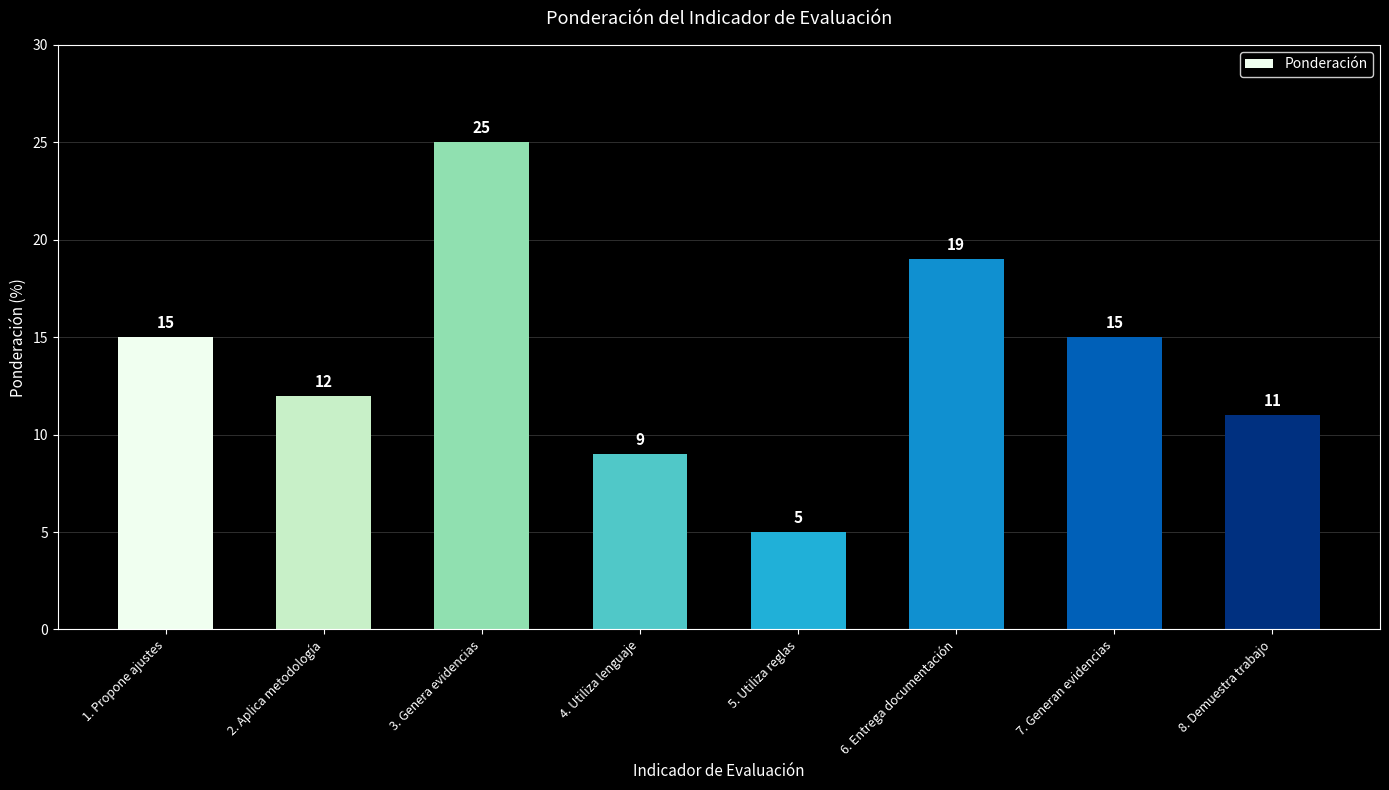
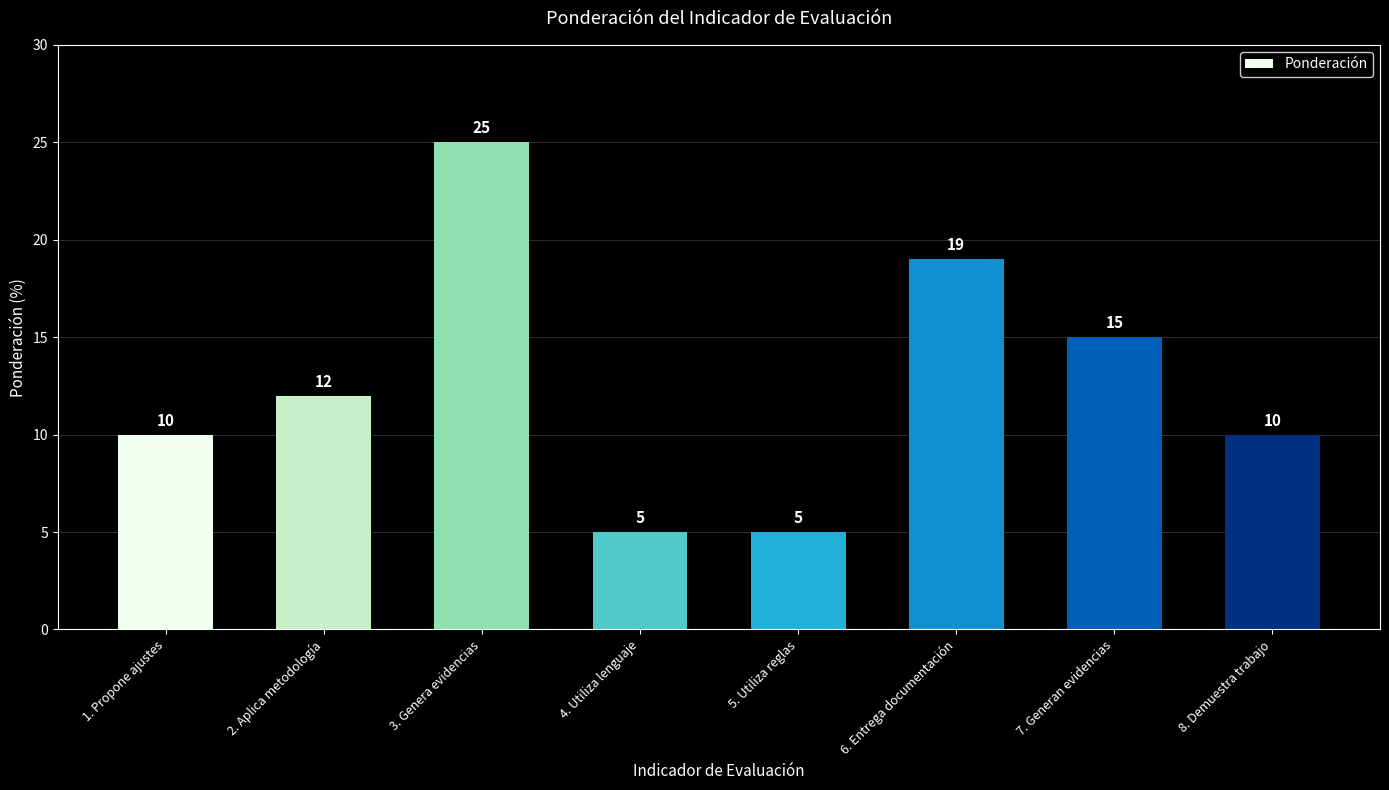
1. Propone ajustes: 15 -> 10
4. Utiliza lenguaje: 9 -> 5
8. Demuestra trabajo: 11 -> 10
